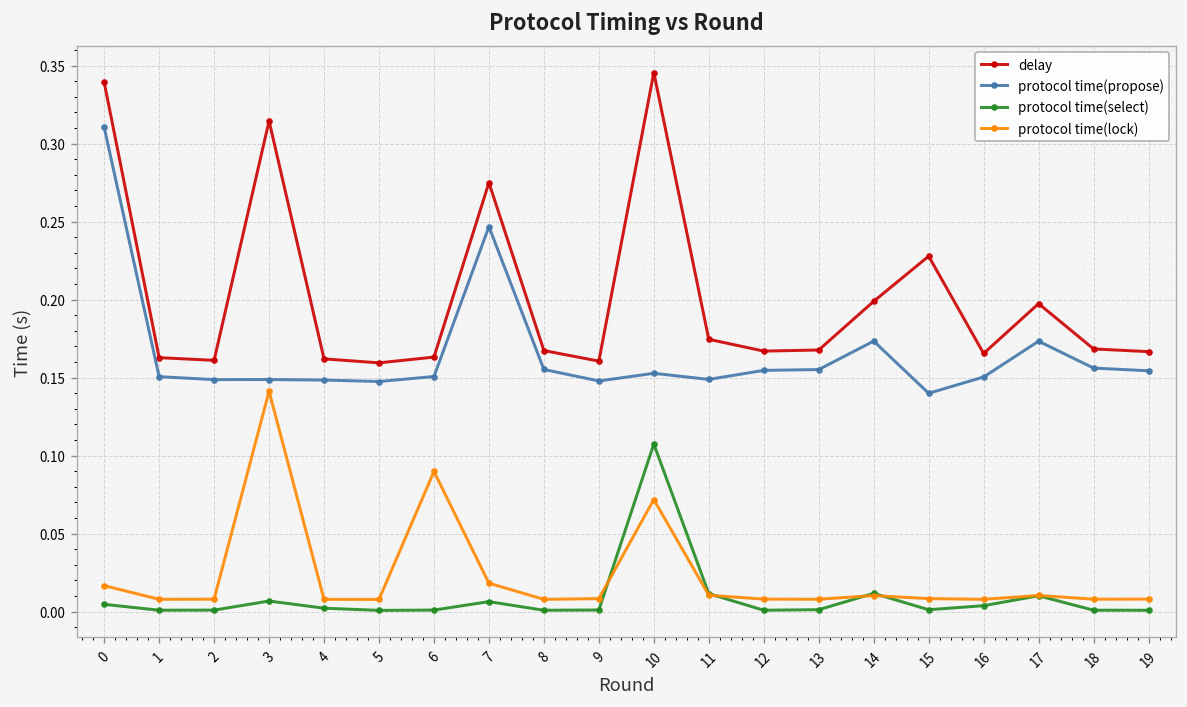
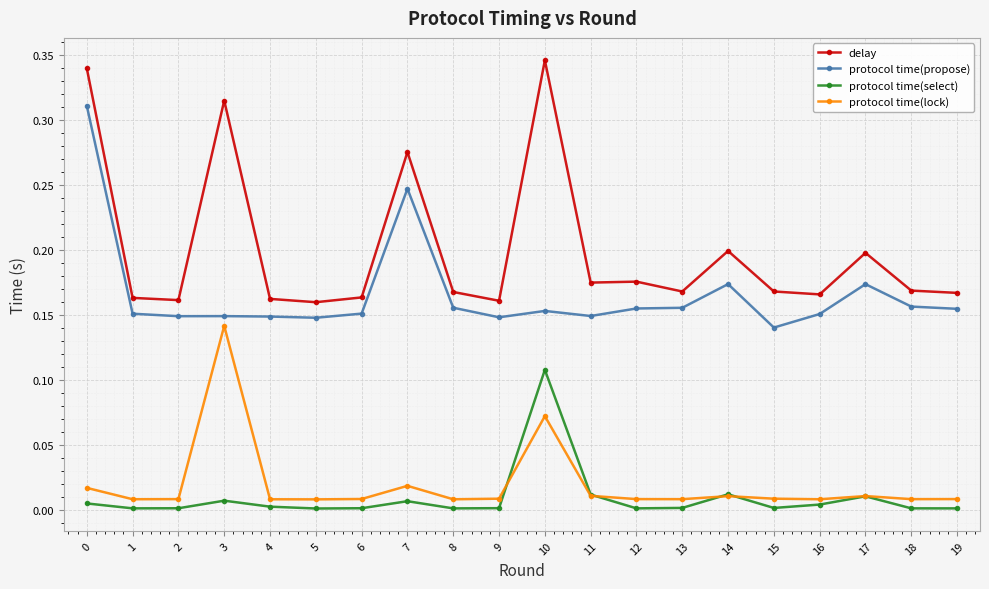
protocol time(lock), 6: 0.090 -> 0.008
delay, 12: 0.167 -> 0.175
delay, 15: 0.228 -> 0.168
